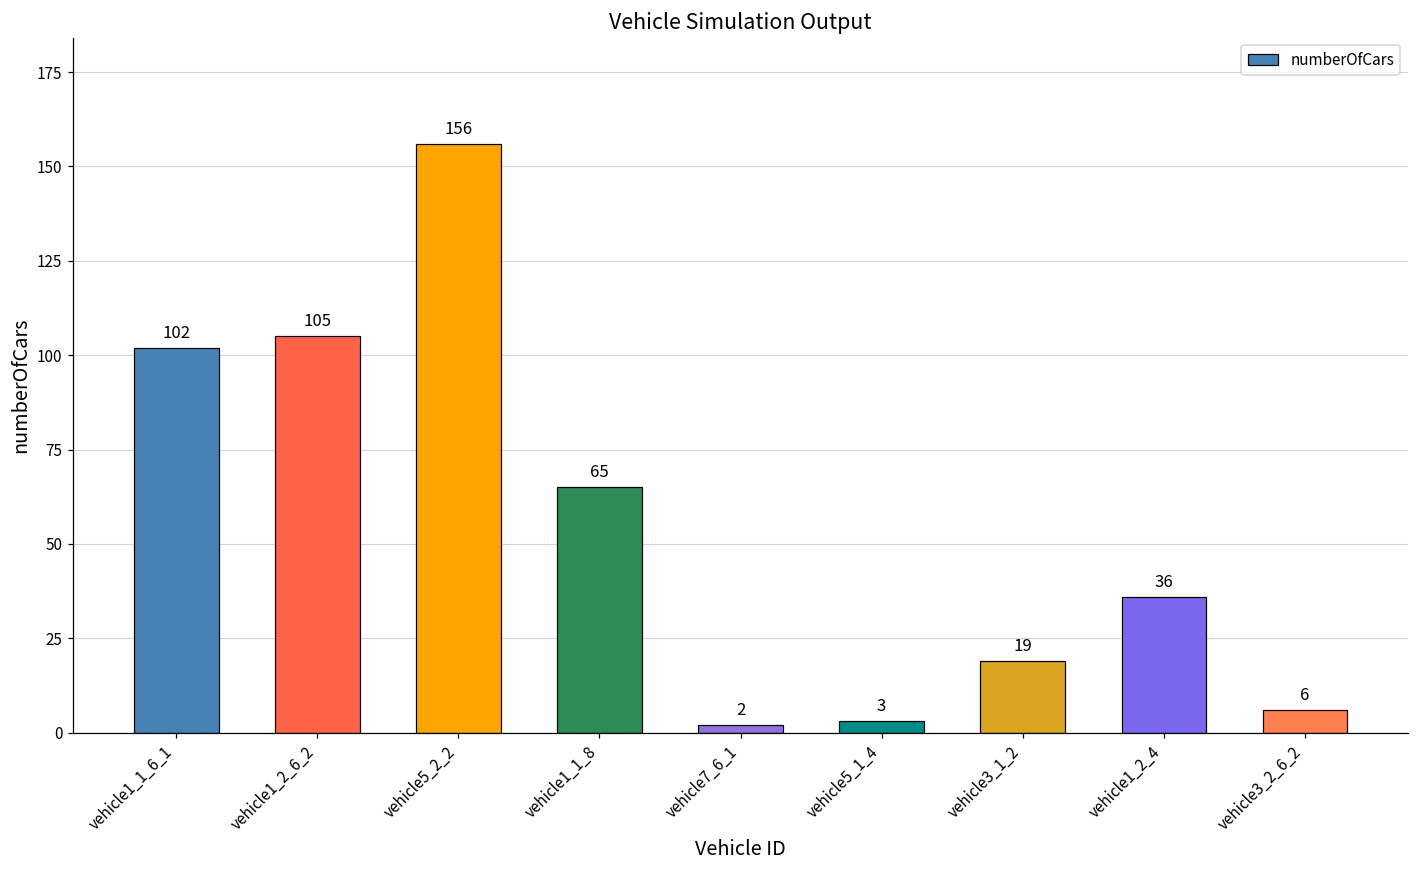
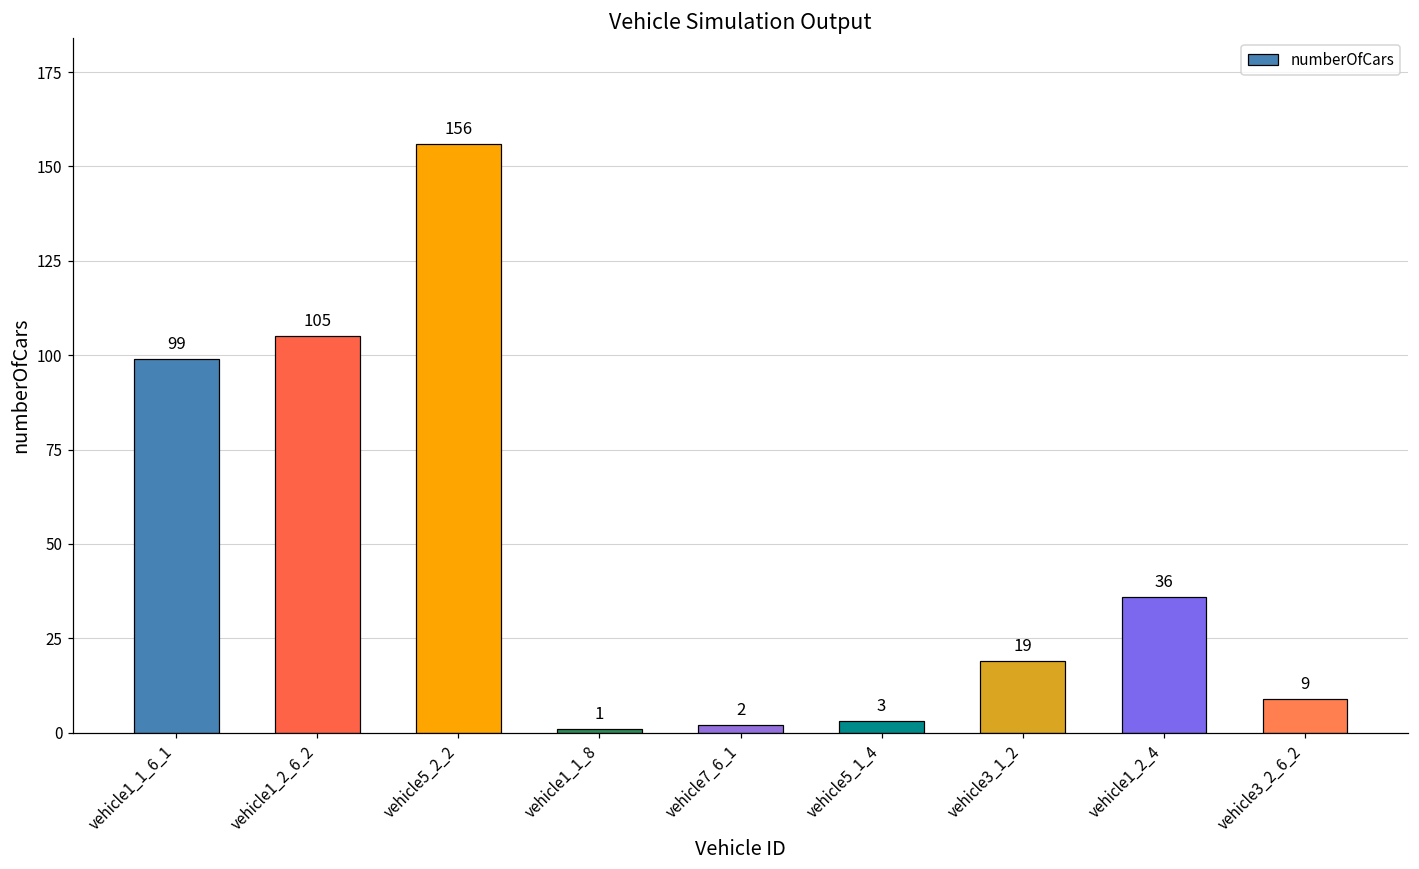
vehicle1_1_6_1: 102 -> 99
vehicle1_1_8: 65 -> 1
vehicle3_2_6_2: 6 -> 9
